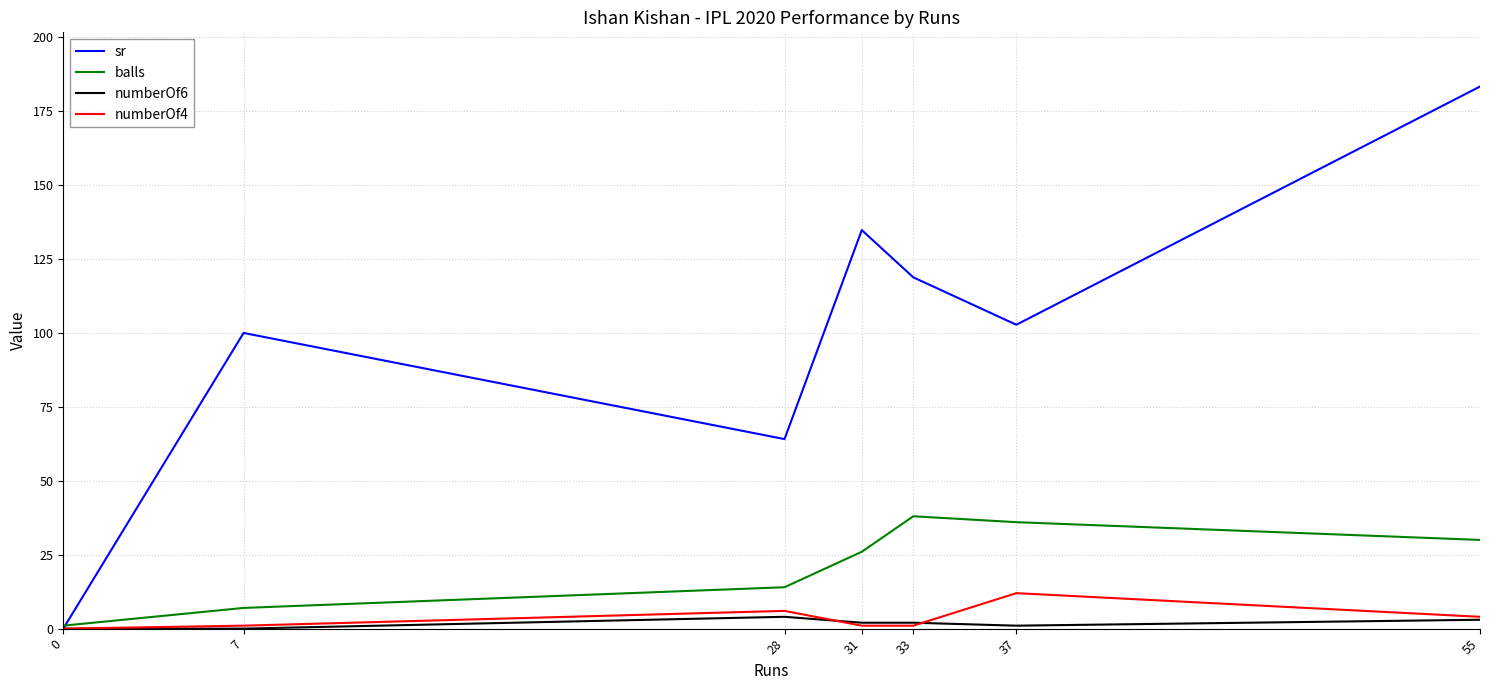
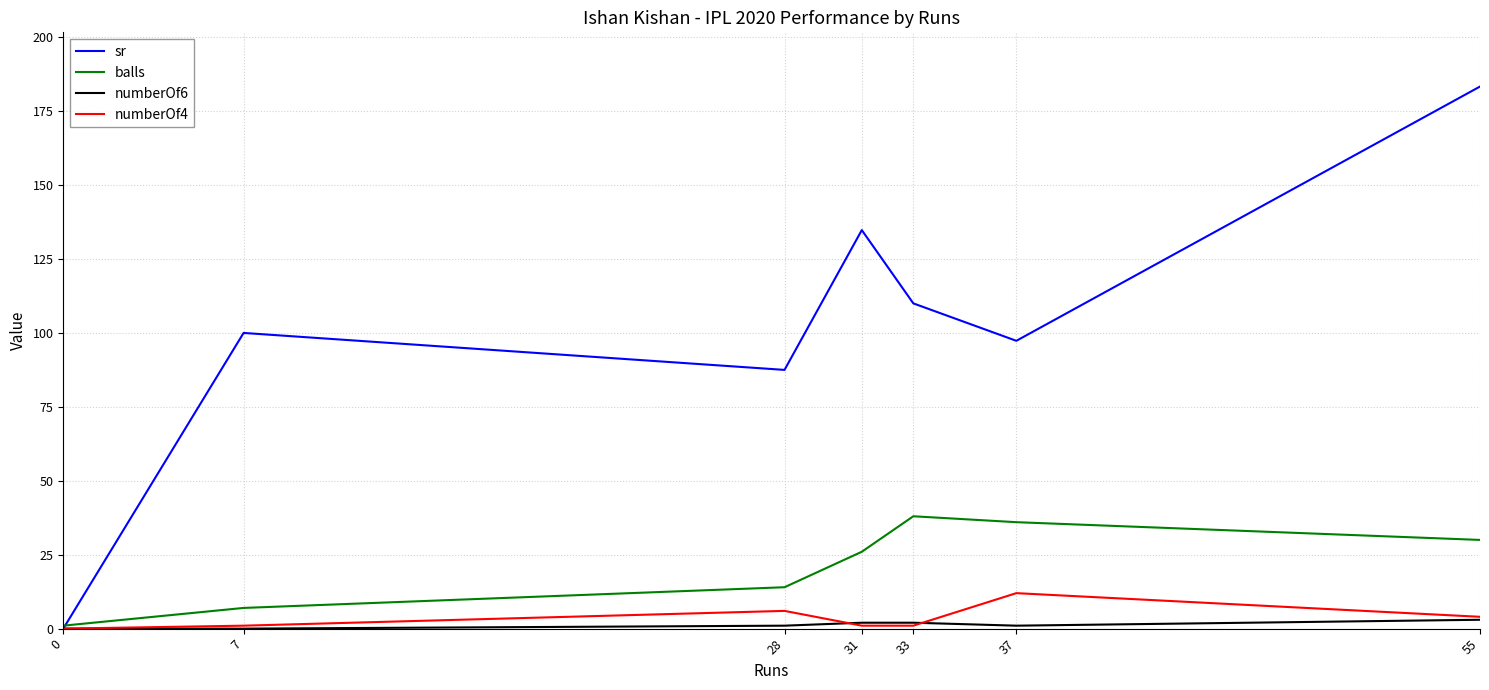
sr, 28: 64 -> 88
numberOf6, 28: 4 -> 1
sr, 33: 119 -> 110
sr, 37: 103 -> 97
